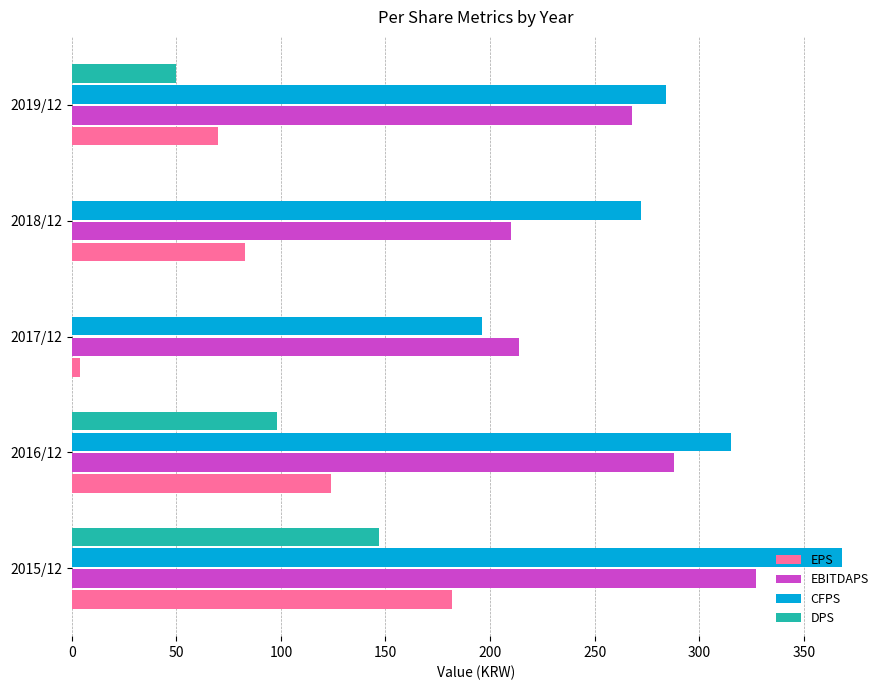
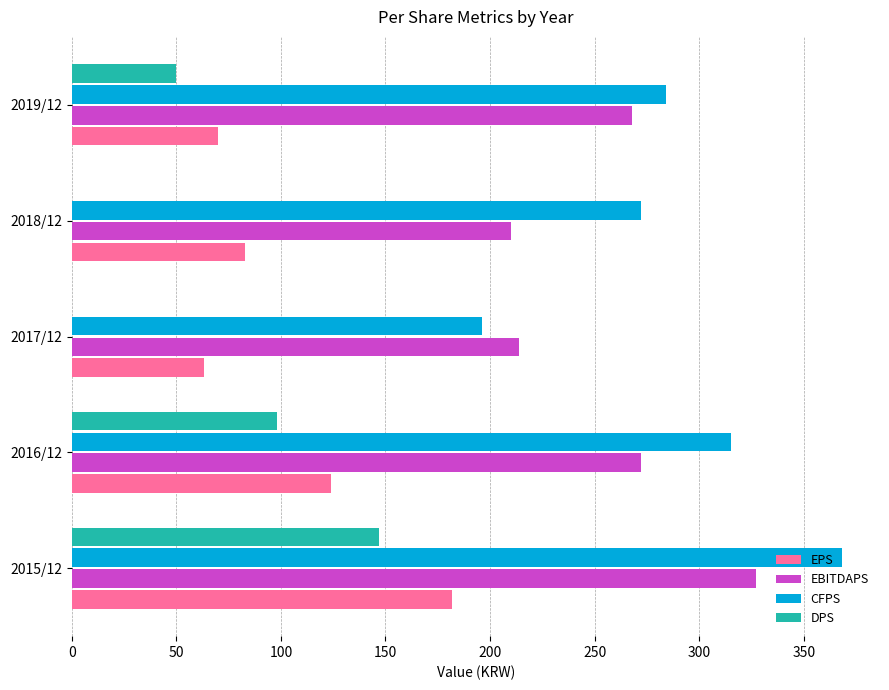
EPS, 2017/12: 4 -> 63
EBITDAPS, 2016/12: 288 -> 272
